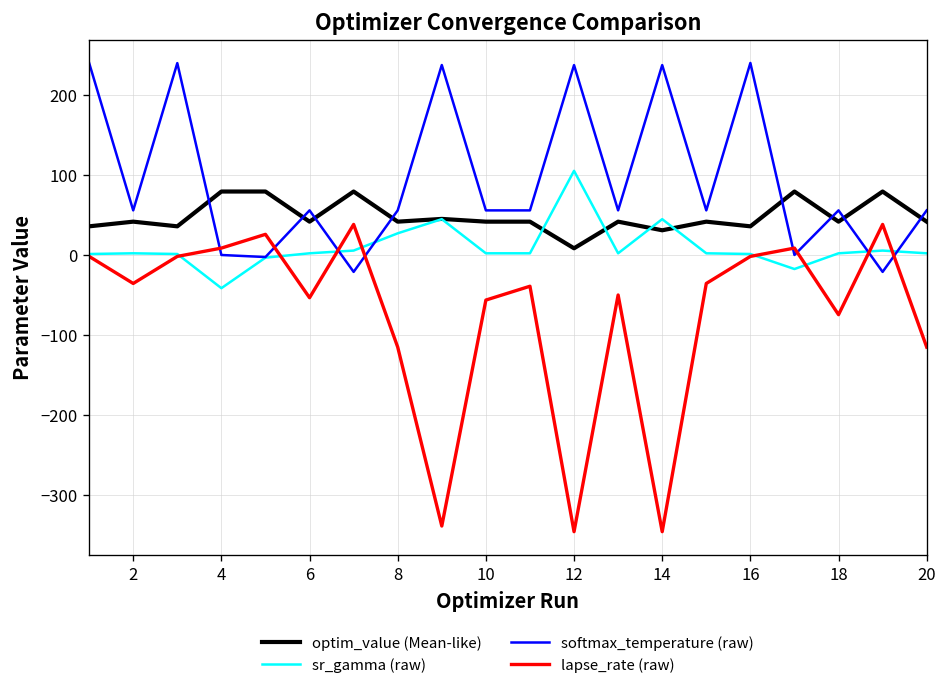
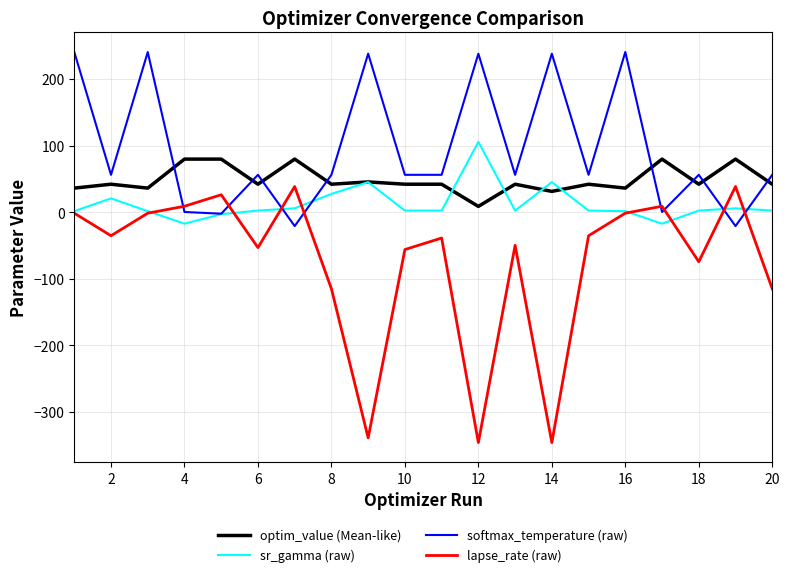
sr_gamma (raw), 2: 0 -> 20
sr_gamma (raw), 4: -40 -> -20
